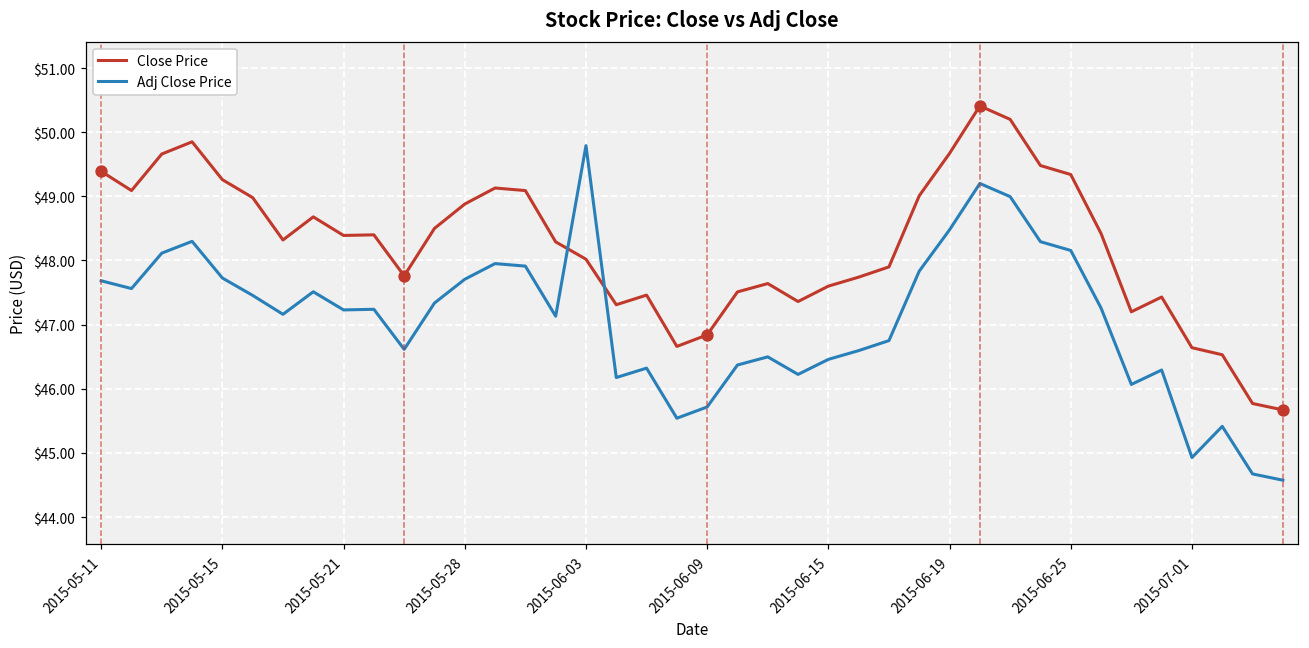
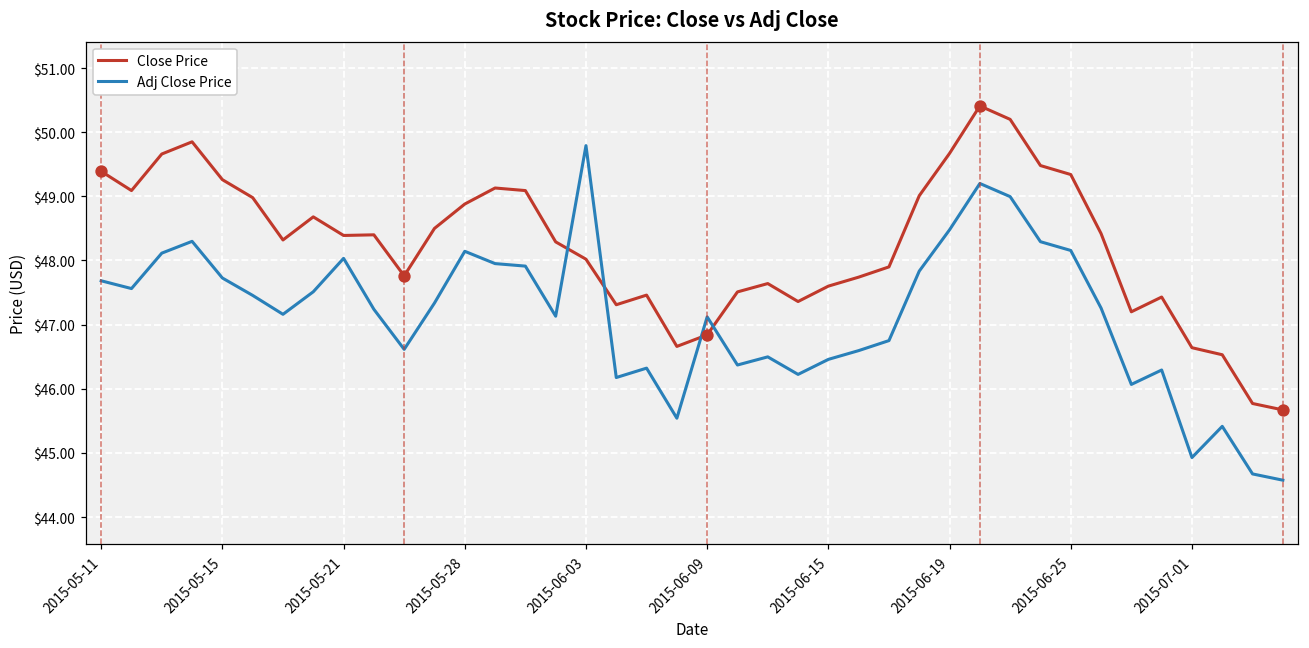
Adj Close Price, 2015-05-21: $47.2 -> $48.0
Adj Close Price, 2015-05-28: $47.7 -> $48.1
Adj Close Price, 2015-06-09: $45.7 -> $47.1
